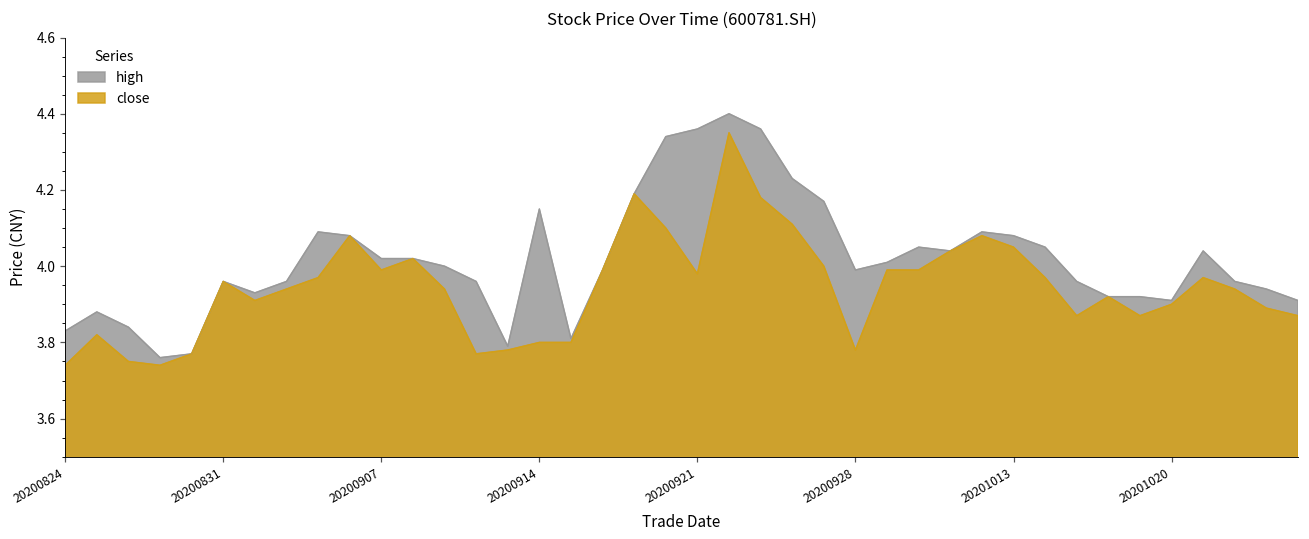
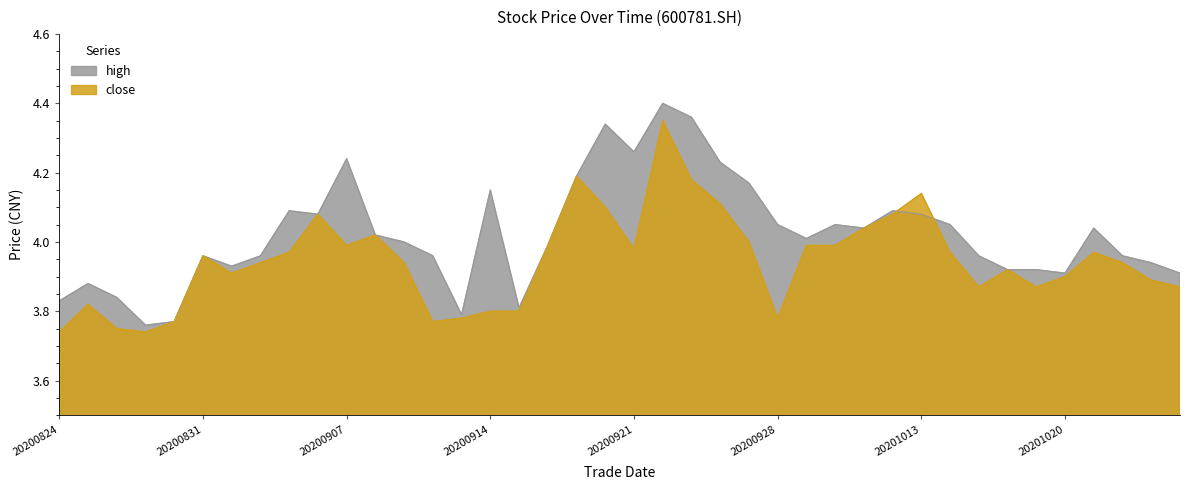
high, 20200907: 4.02 -> 4.24
high, 20200921: 4.36 -> 4.26
high, 20200928: 3.99 -> 4.05
close, 20201013: 4.05 -> 4.14
